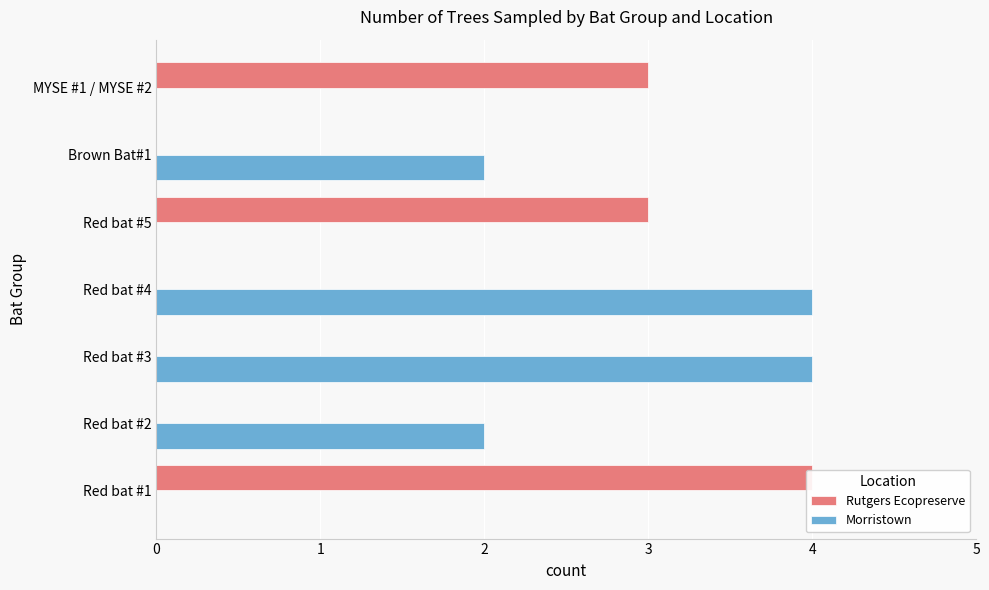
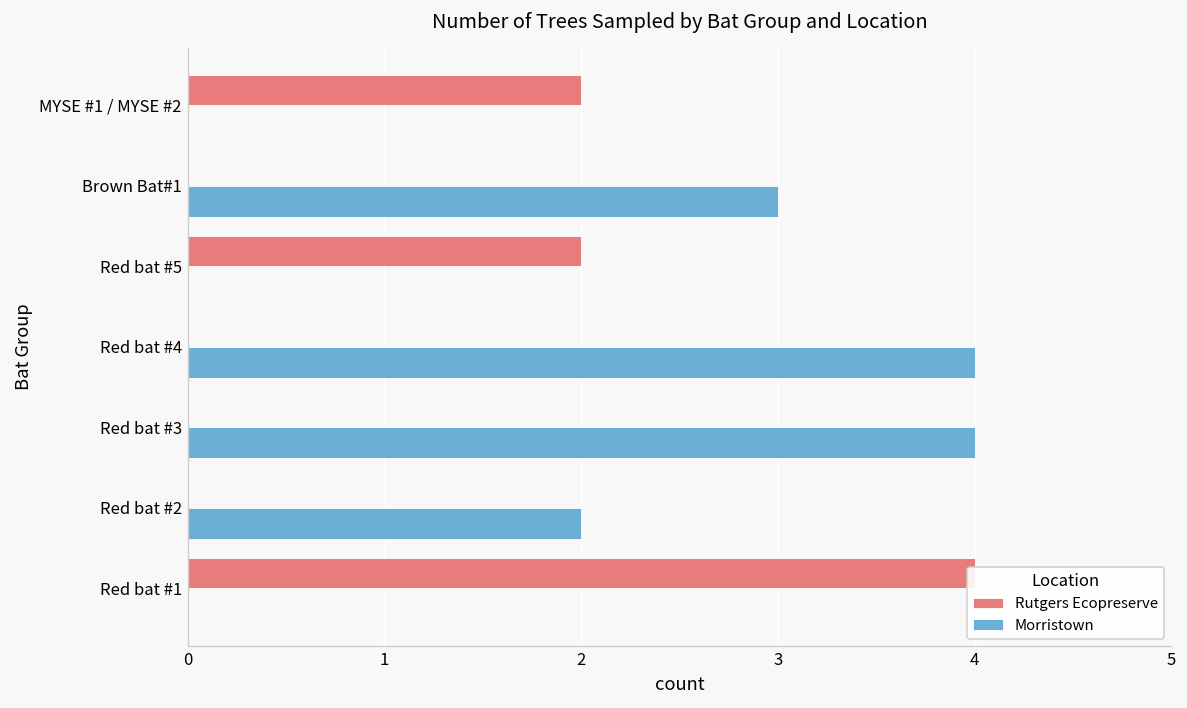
Rutgers Ecopreserve, MYSE #1 / MYSE #2: 3 -> 2
Morristown, Brown Bat#1: 2 -> 3
Rutgers Ecopreserve, Red bat #5: 3 -> 2
